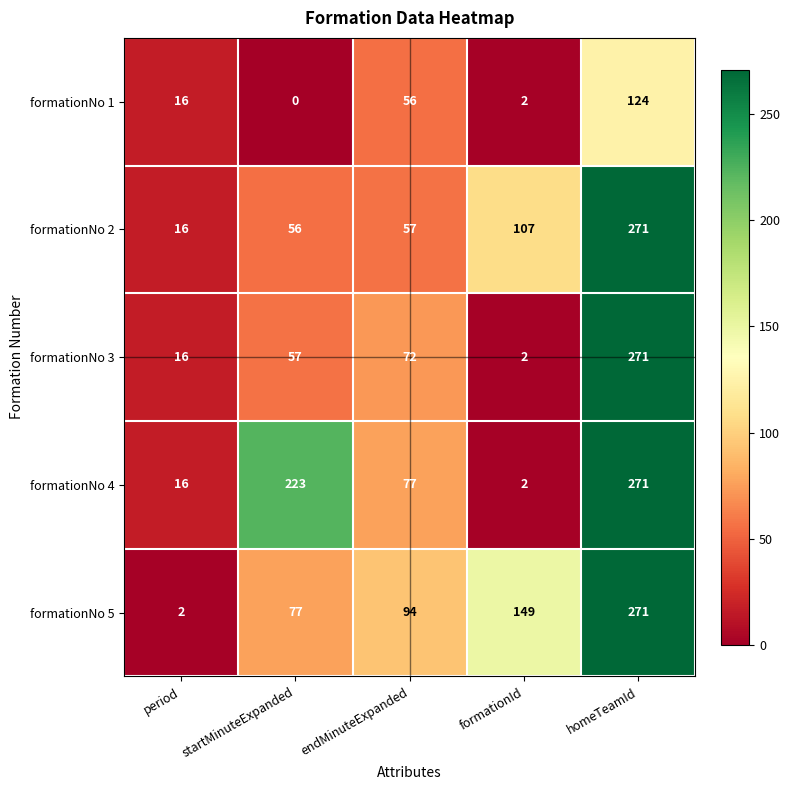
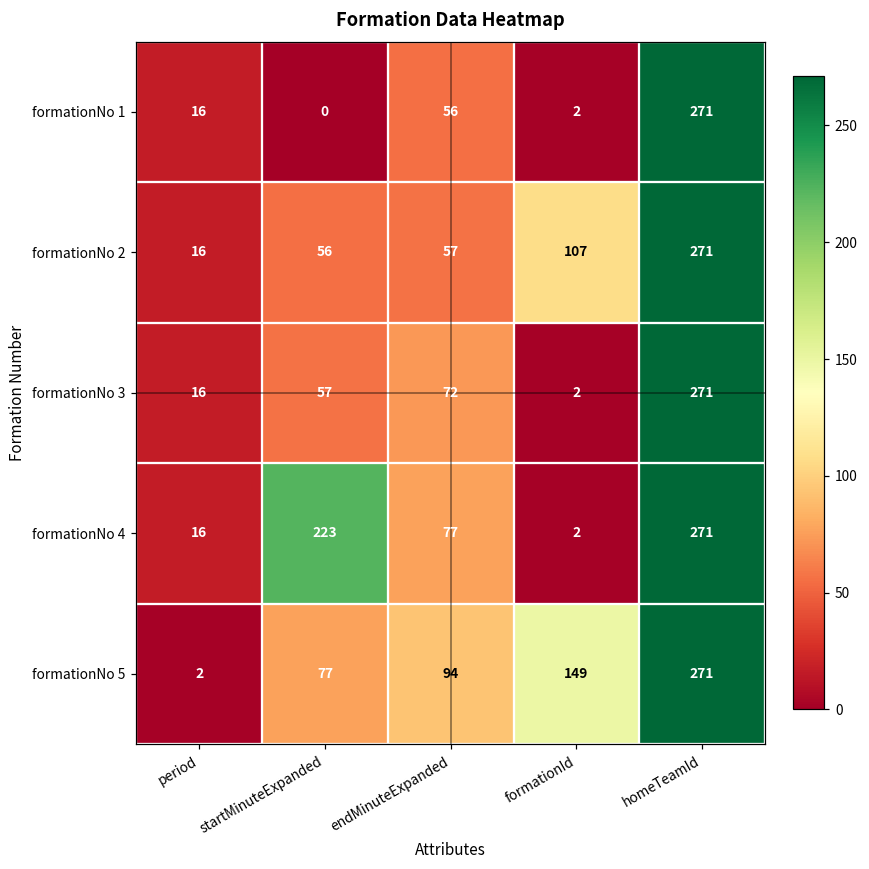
formationNo 1, homeTeamId: 124 -> 271
